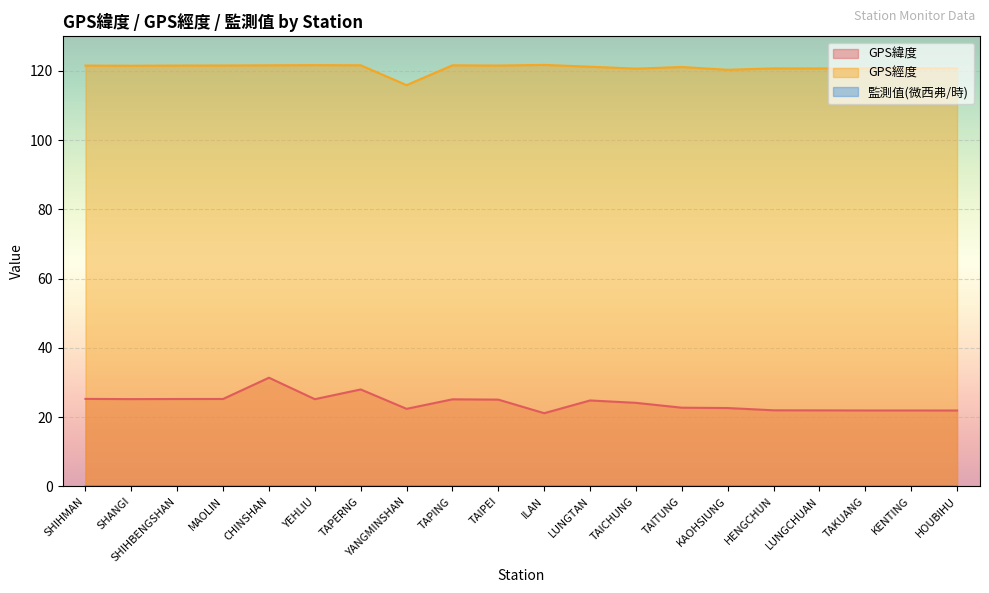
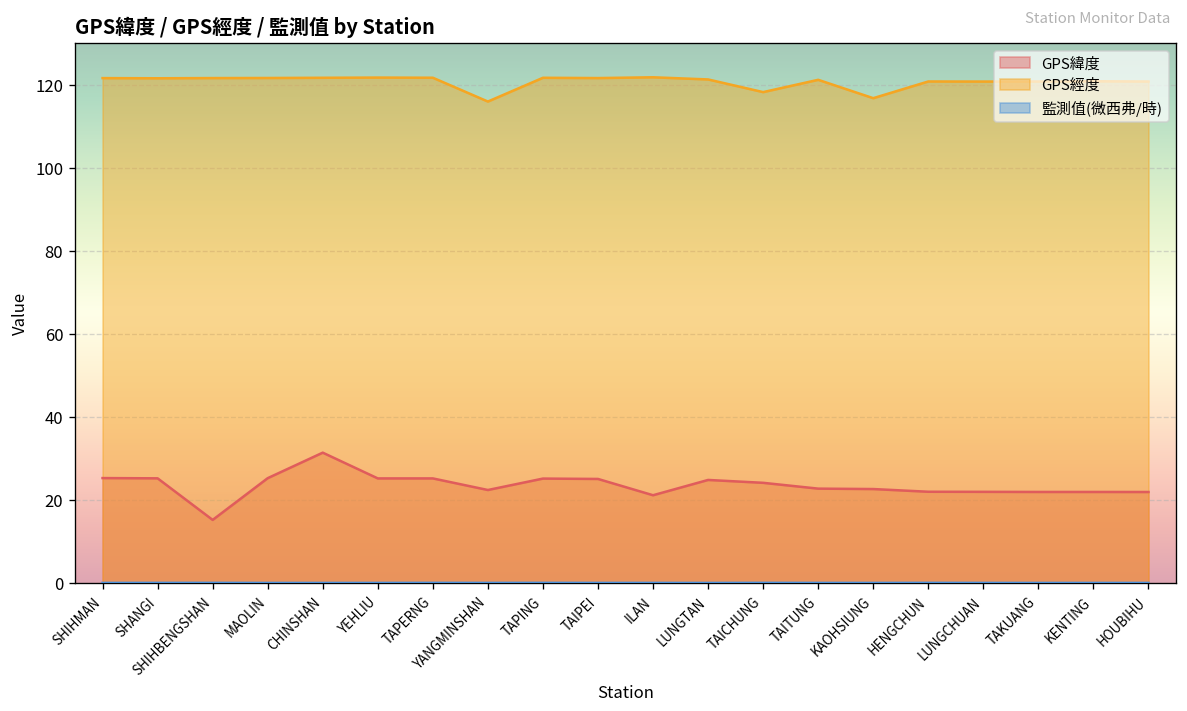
GPS緯度, SHIHBENGSHAN: 25 -> 15
GPS緯度, TAPERNG: 28 -> 25
GPS經度, TAICHUNG: 121 -> 118
GPS經度, KAOHSIUNG: 120 -> 117
